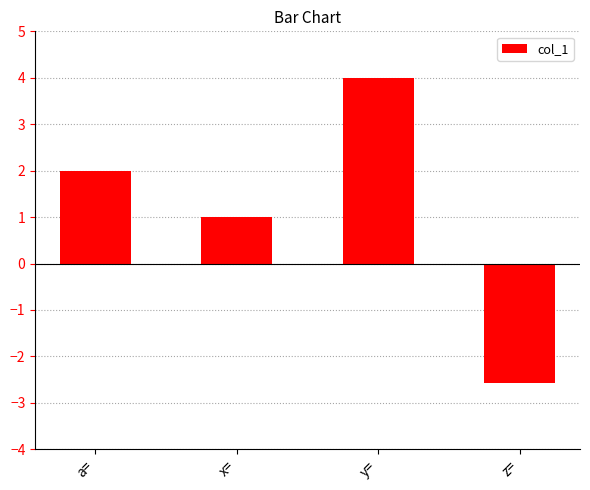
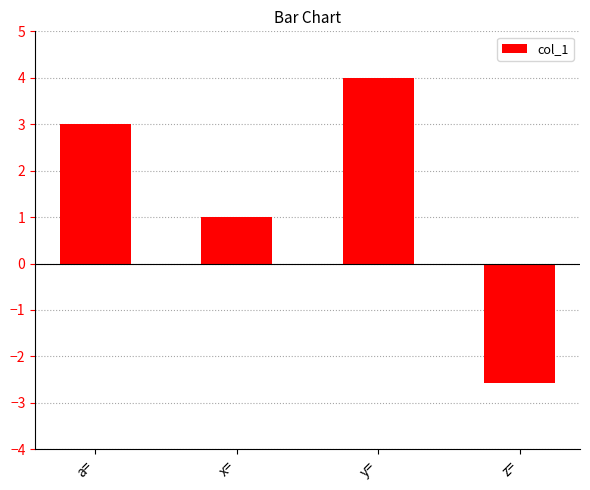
a=: 2 -> 3
